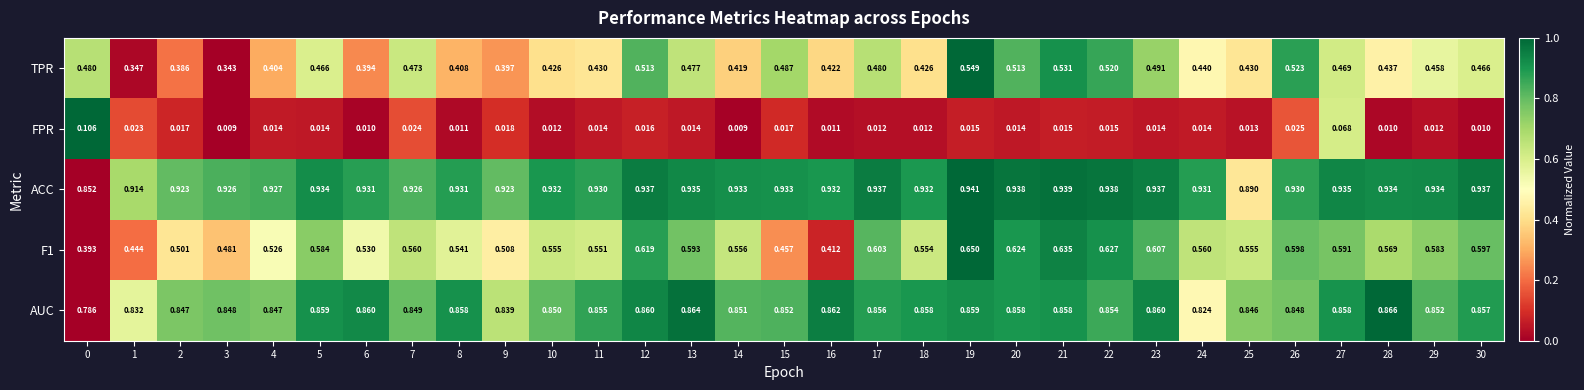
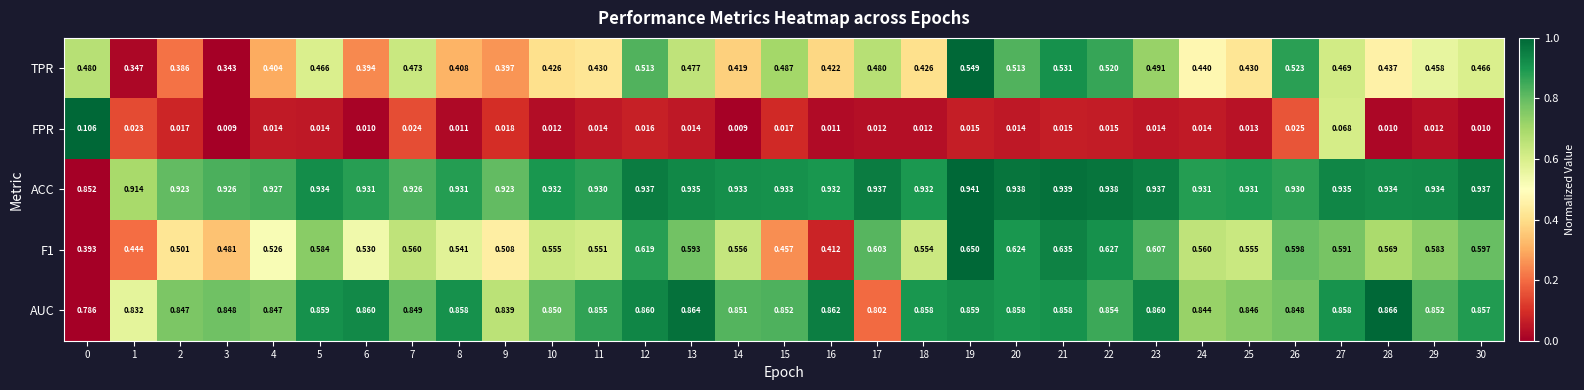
ACC, 25: 0.890 -> 0.931
AUC, 17: 0.856 -> 0.802
AUC, 24: 0.824 -> 0.844
